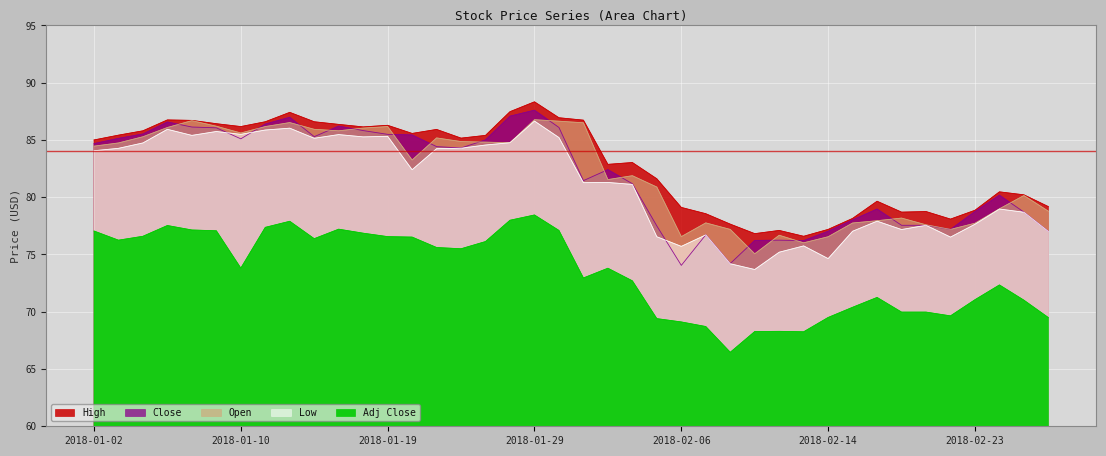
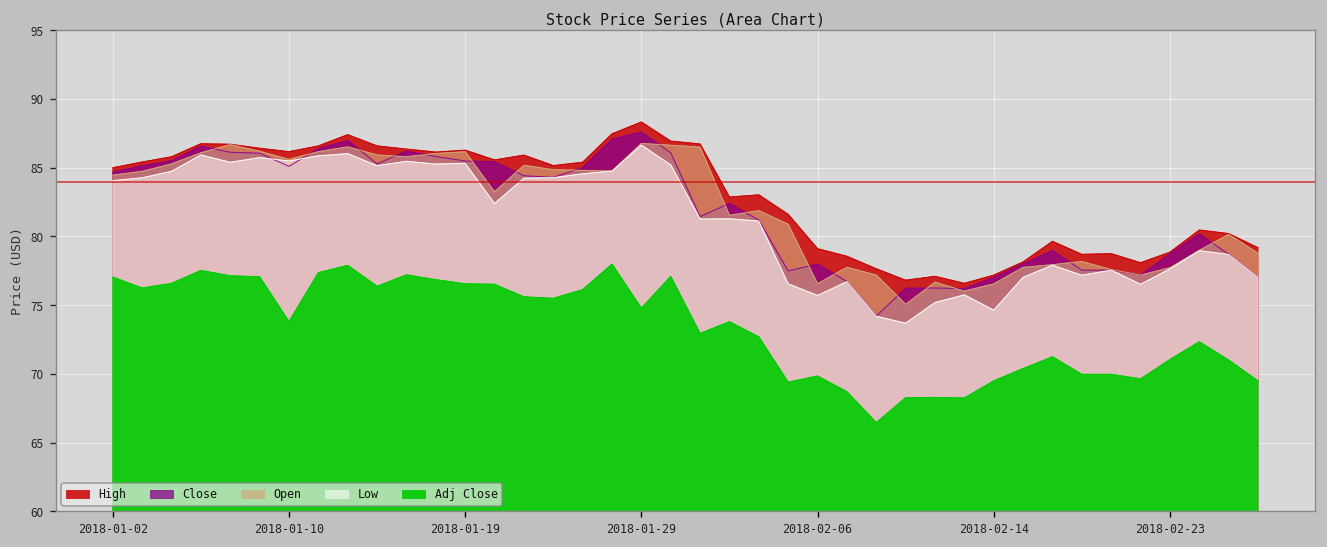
Adj Close, 2018-01-29: 78.5 -> 74.8
Close, 2018-02-06: 74.1 -> 78.0
Adj Close, 2018-02-06: 69.1 -> 69.9
